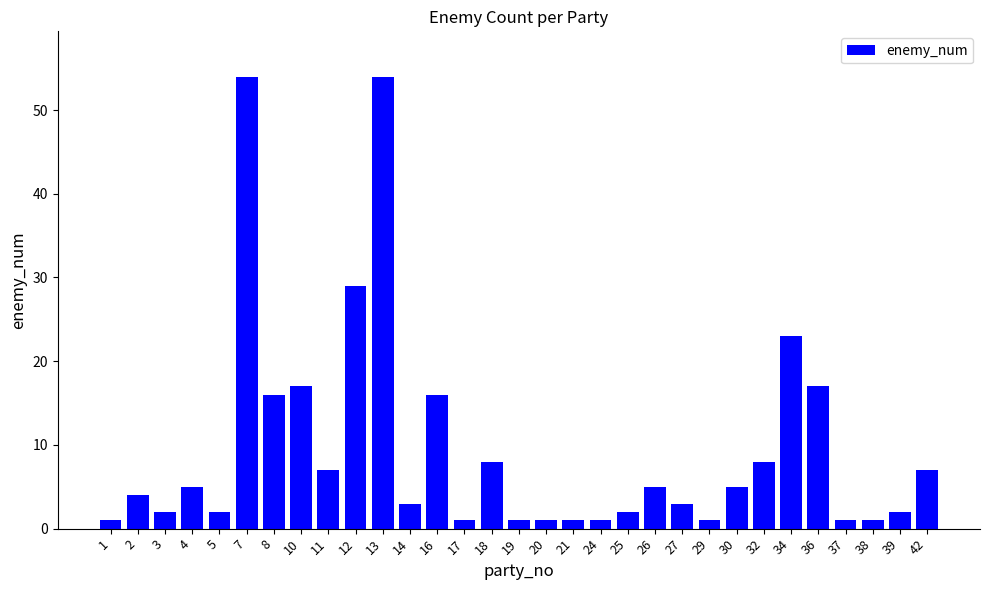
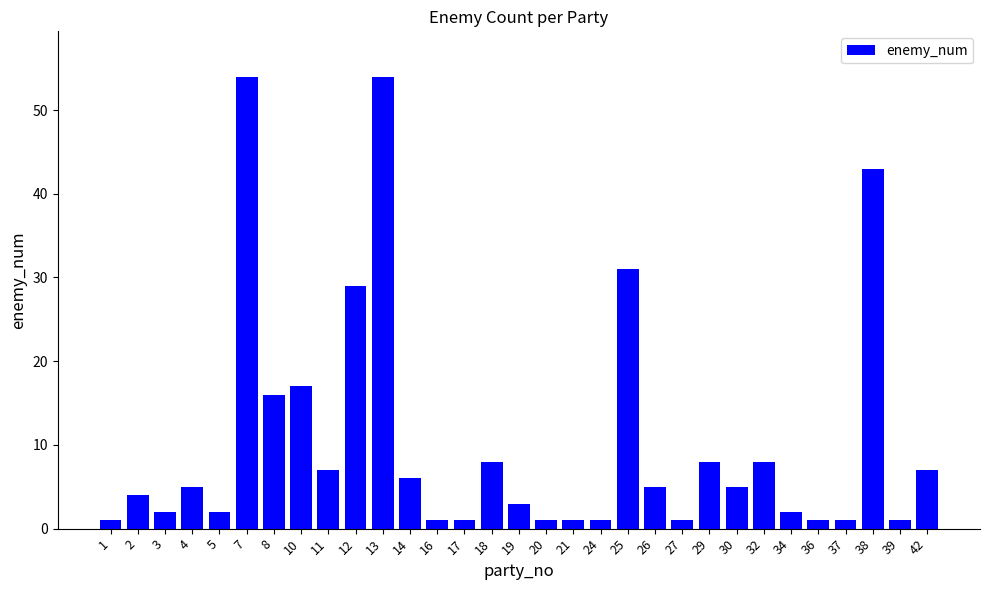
14: 3 -> 6
16: 16 -> 1
19: 1 -> 3
25: 2 -> 31
27: 3 -> 1
29: 1 -> 8
34: 23 -> 2
36: 17 -> 1
38: 1 -> 43
39: 2 -> 1
